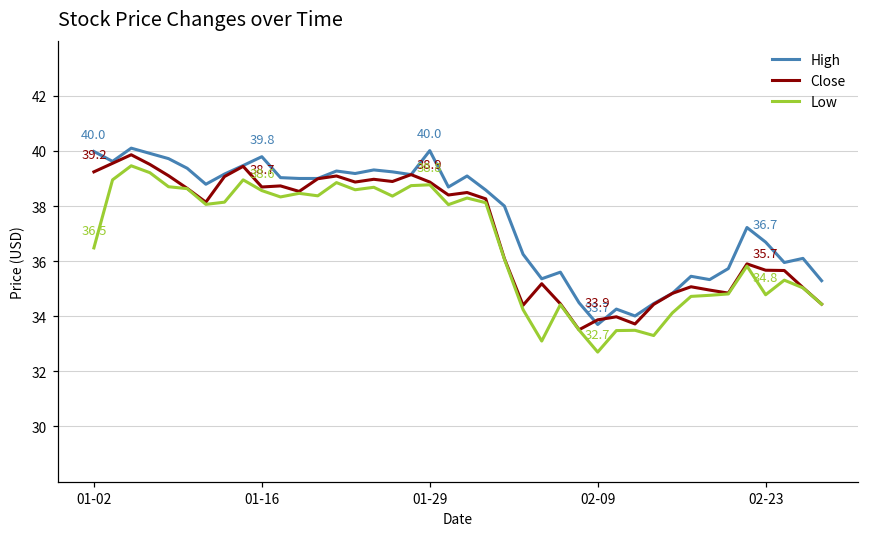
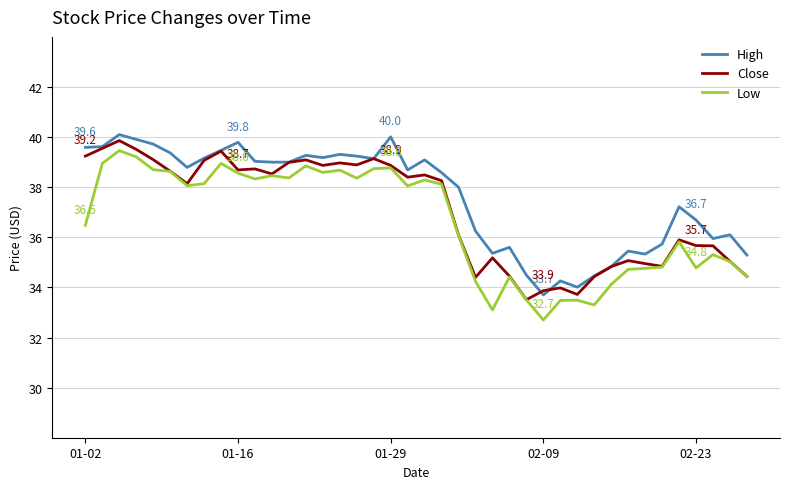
High, 01-02: 40.0 -> 39.6
